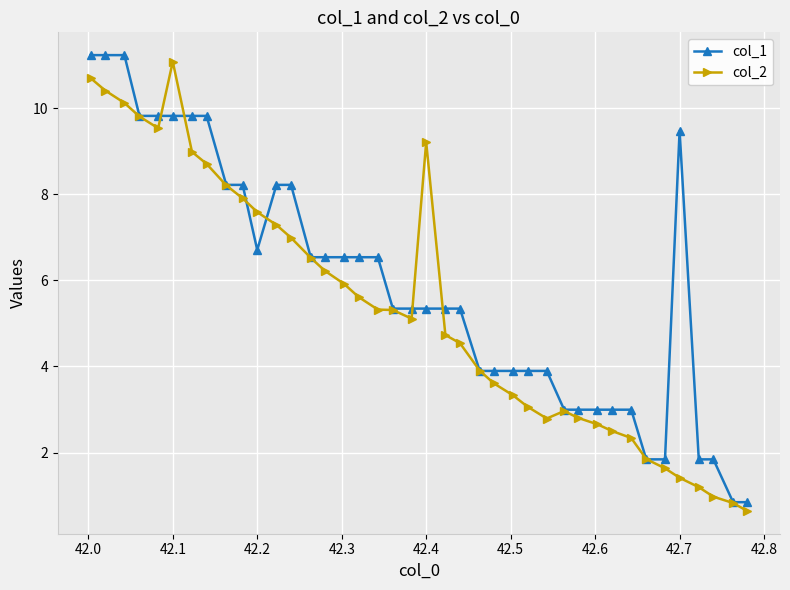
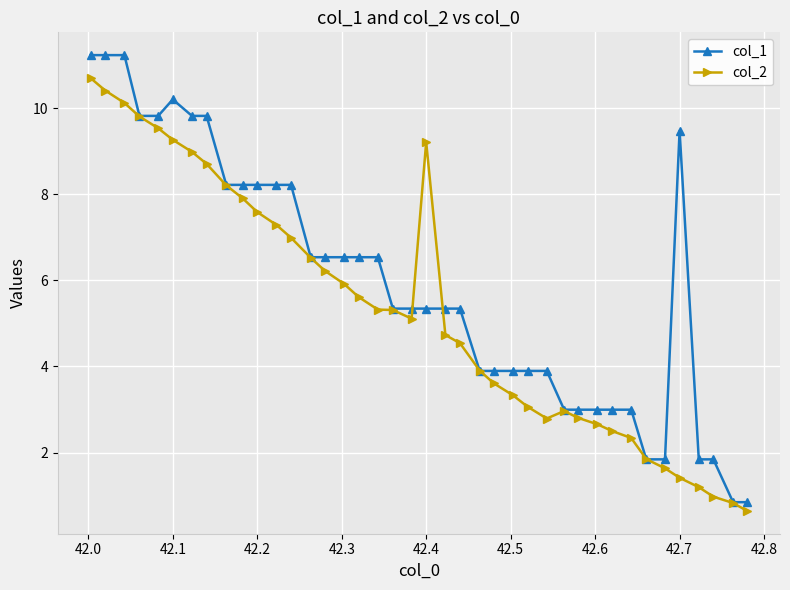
col_1, 42.1: 9.8 -> 10.2
col_2, 42.1: 11.1 -> 9.3
col_1, 42.2: 6.7 -> 8.2
